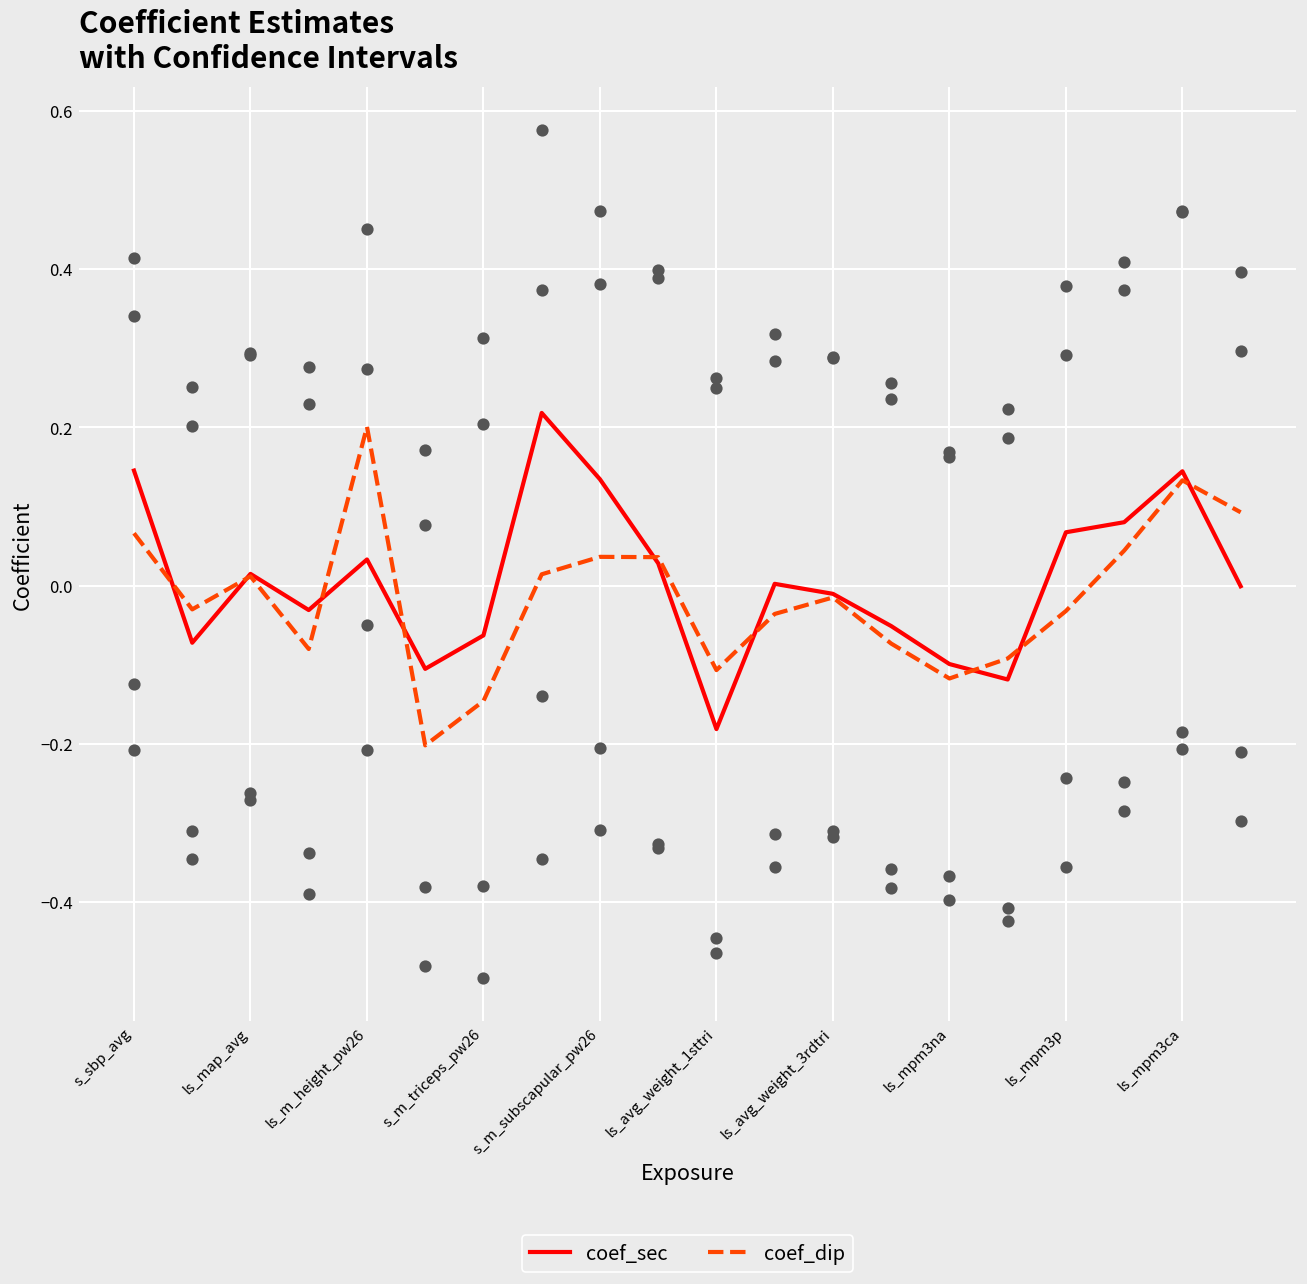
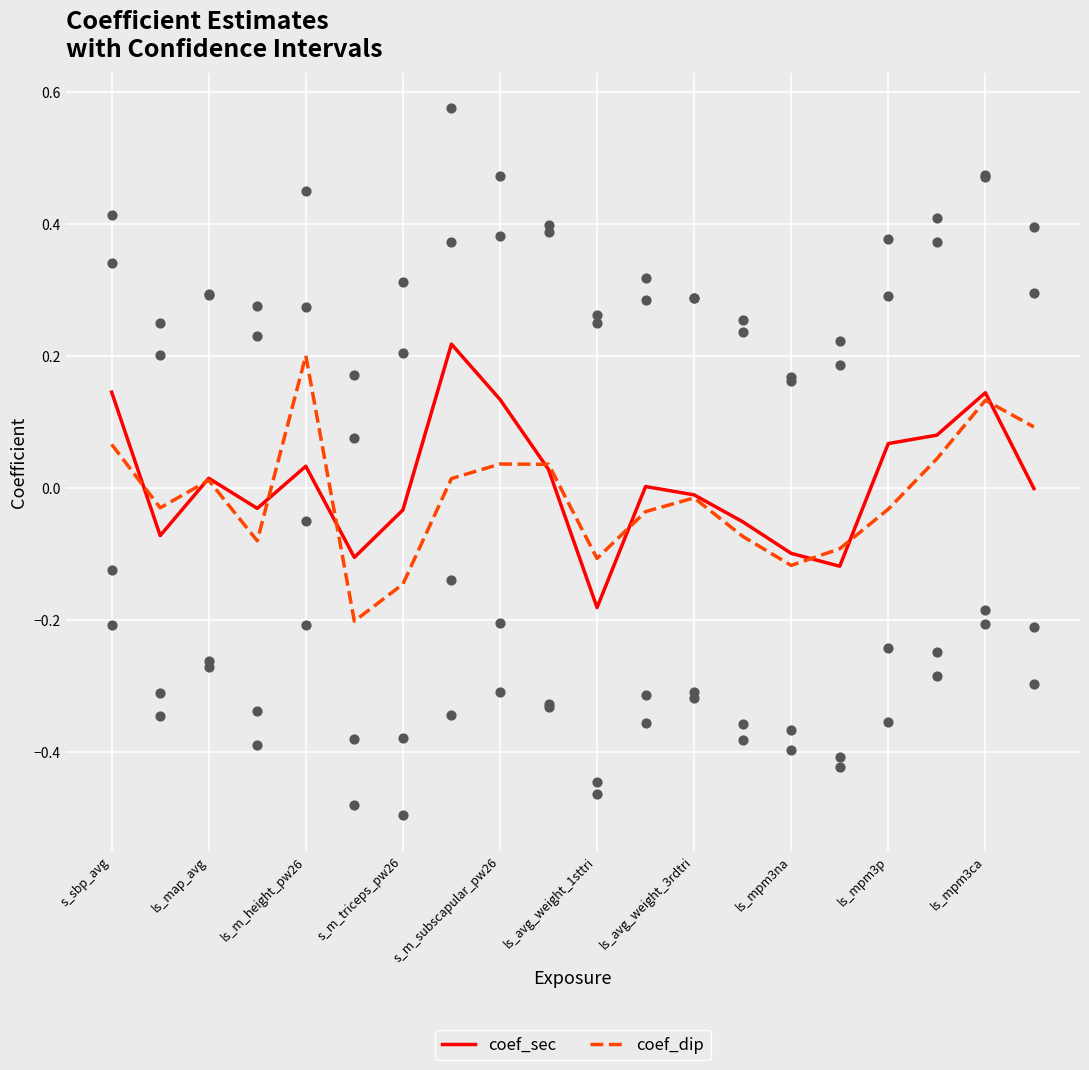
coef_sec, s_m_triceps_pw26: -0.06 -> -0.03
